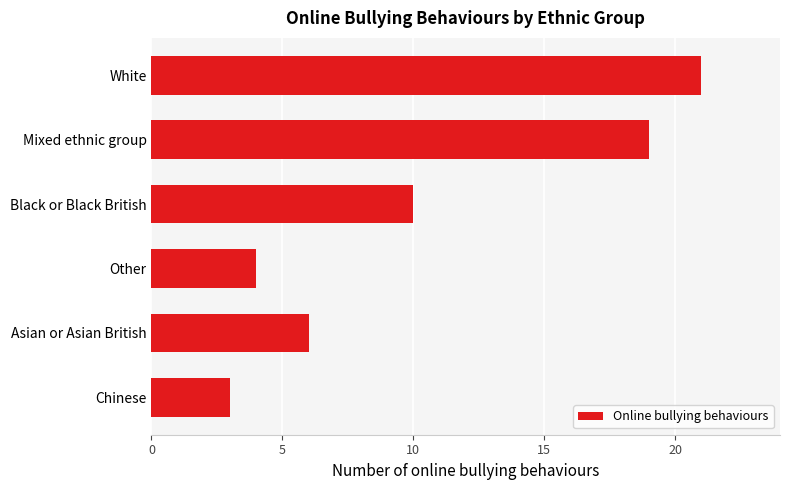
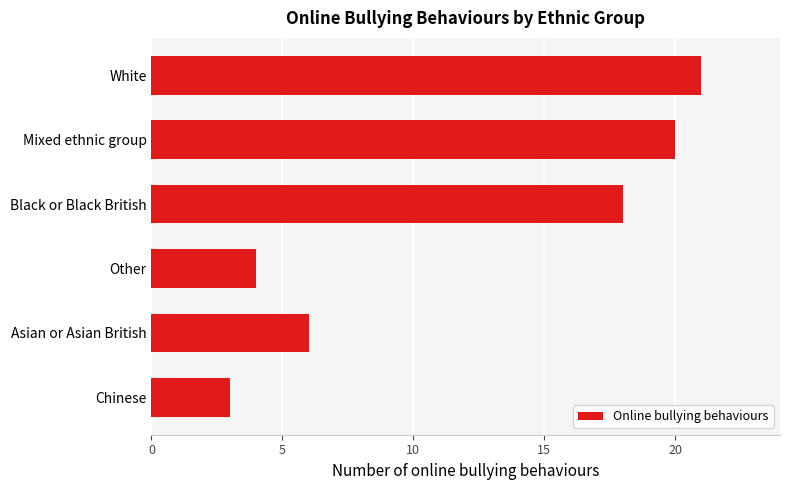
Mixed ethnic group: 19 -> 20
Black or Black British: 10 -> 18
